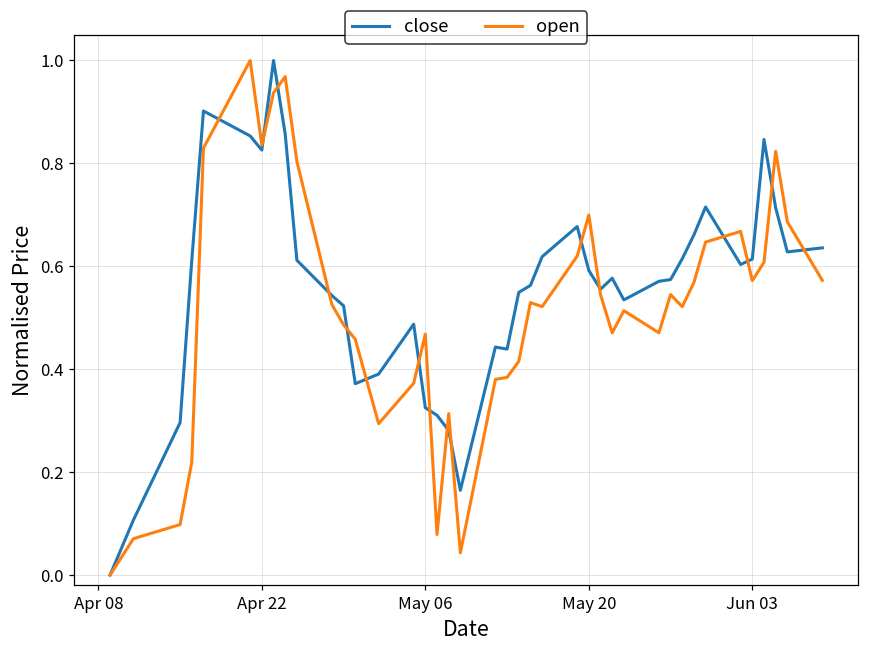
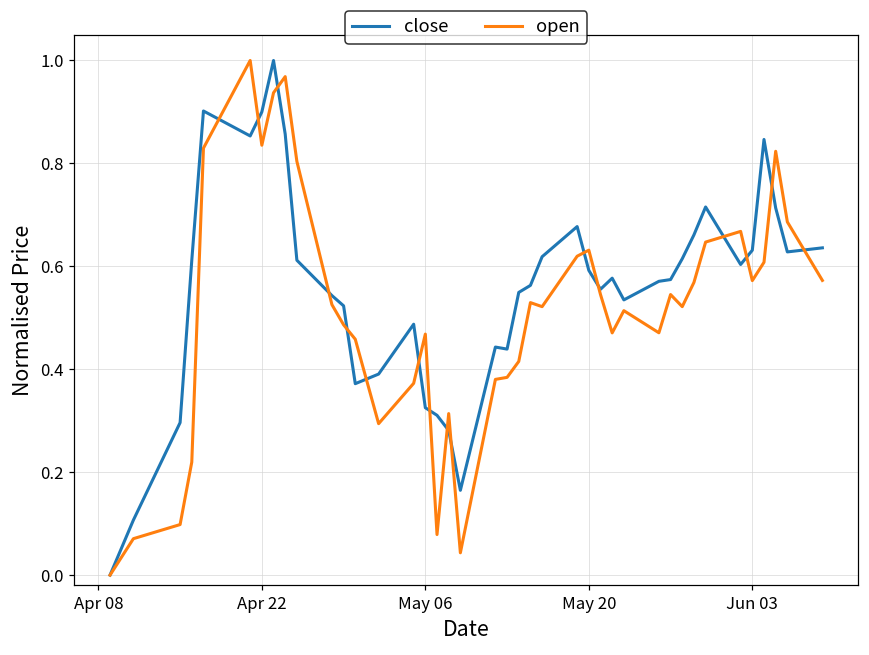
close, Apr 22: 0.83 -> 0.90
open, May 20: 0.70 -> 0.63
close, Jun 03: 0.61 -> 0.63
